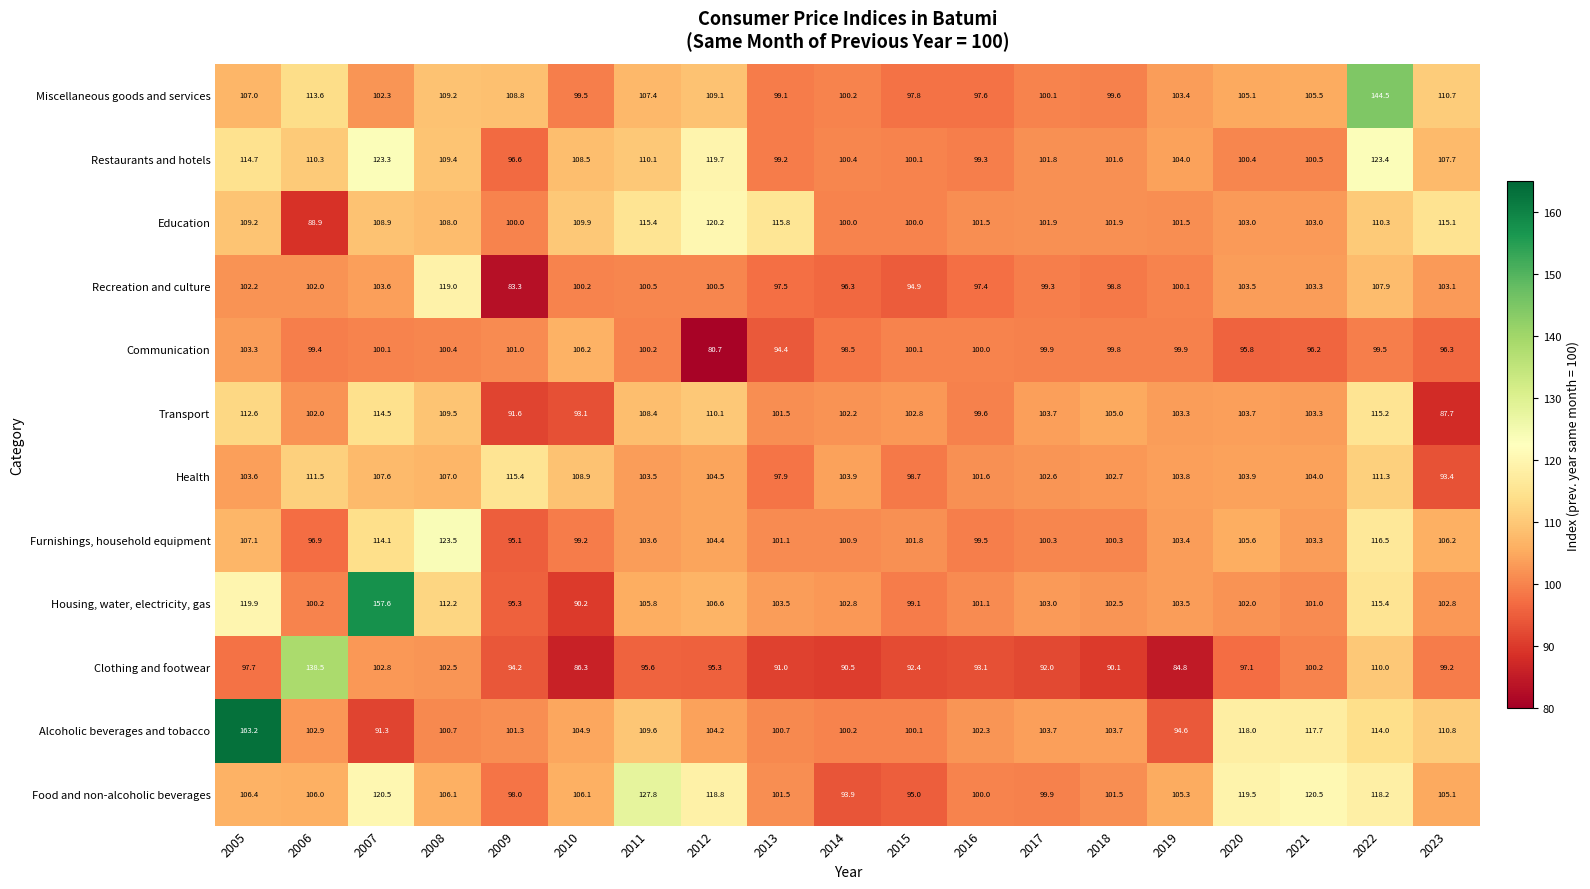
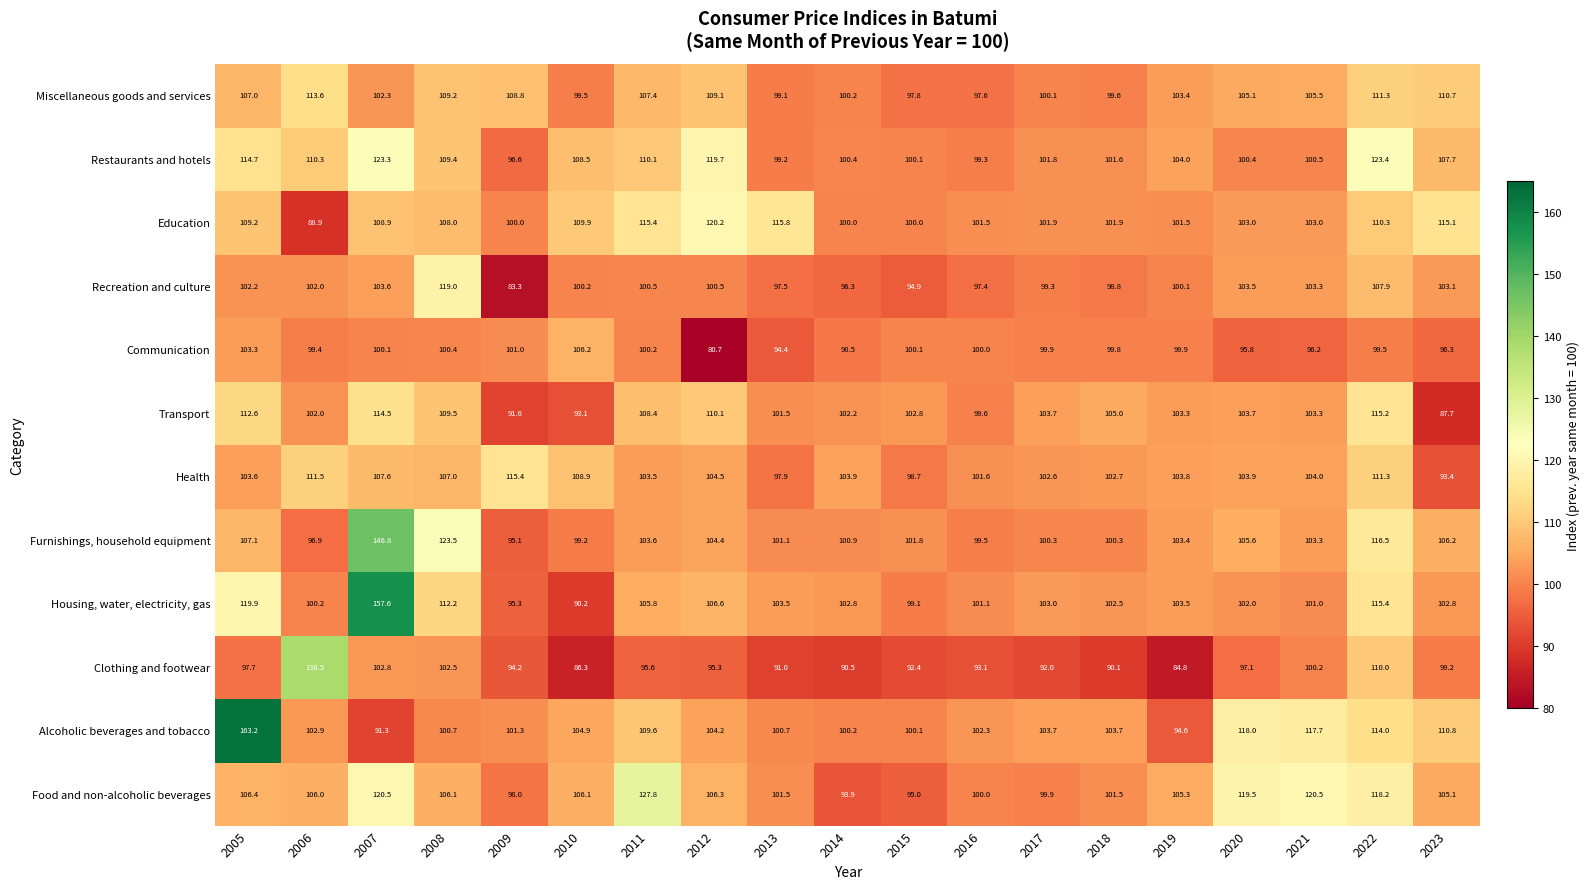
Miscellaneous goods and services, 2022: 144.5 -> 111.3
Furnishings, household equipment, 2007: 114.1 -> 146.8
Food and non-alcoholic beverages, 2012: 118.8 -> 106.3
